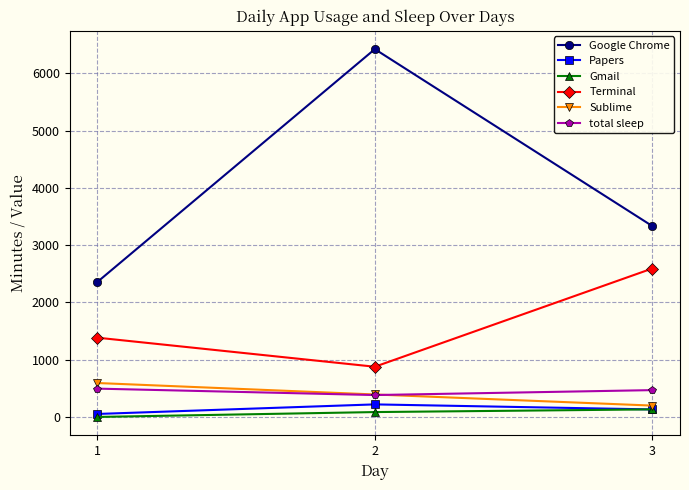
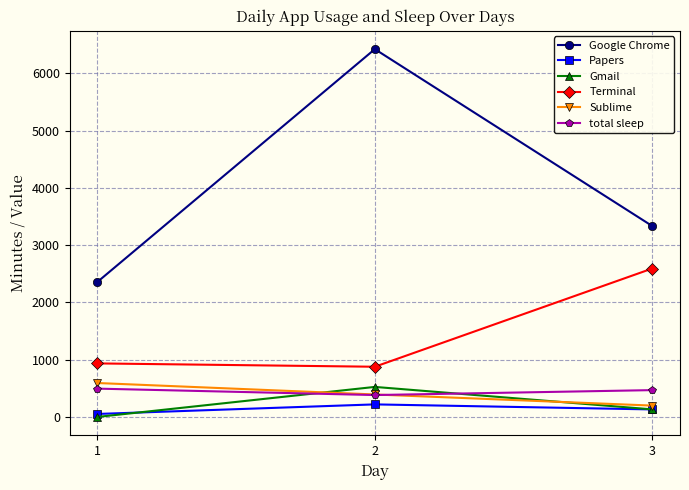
Terminal, 1: 1400 -> 900
Gmail, 2: 100 -> 500
